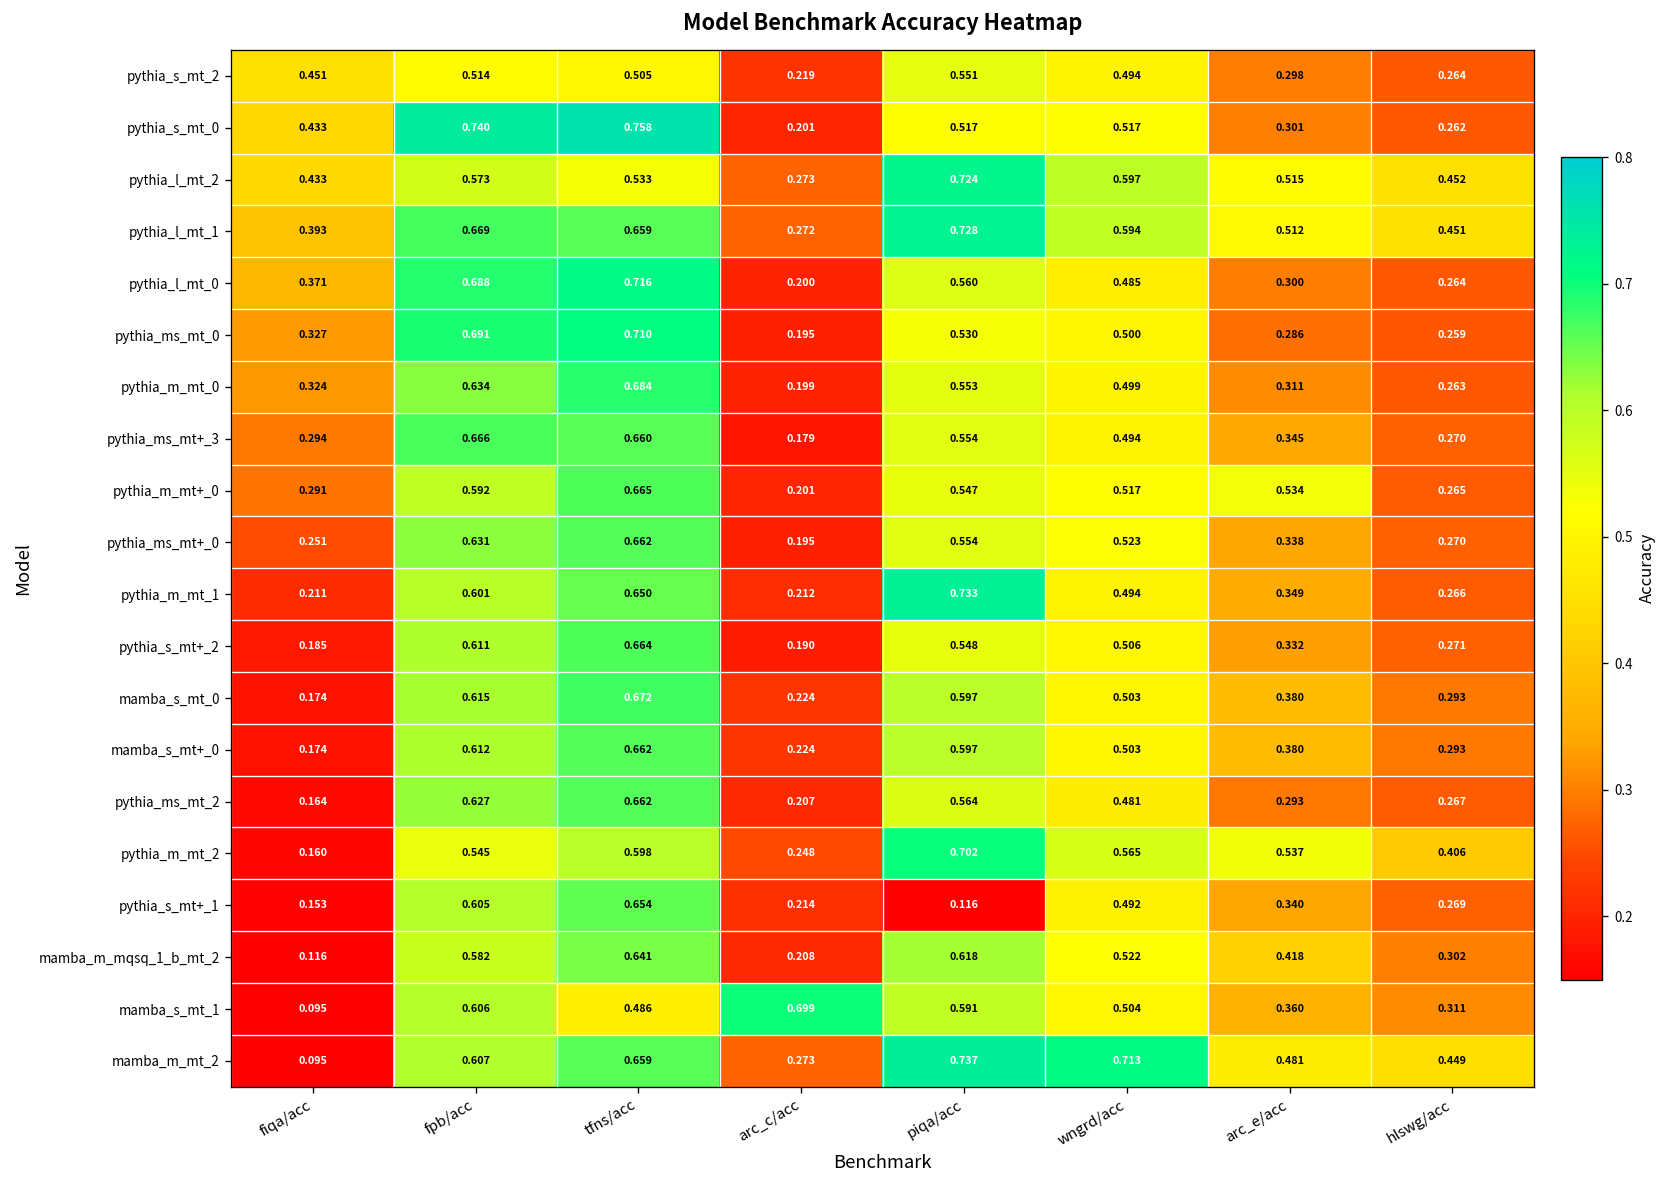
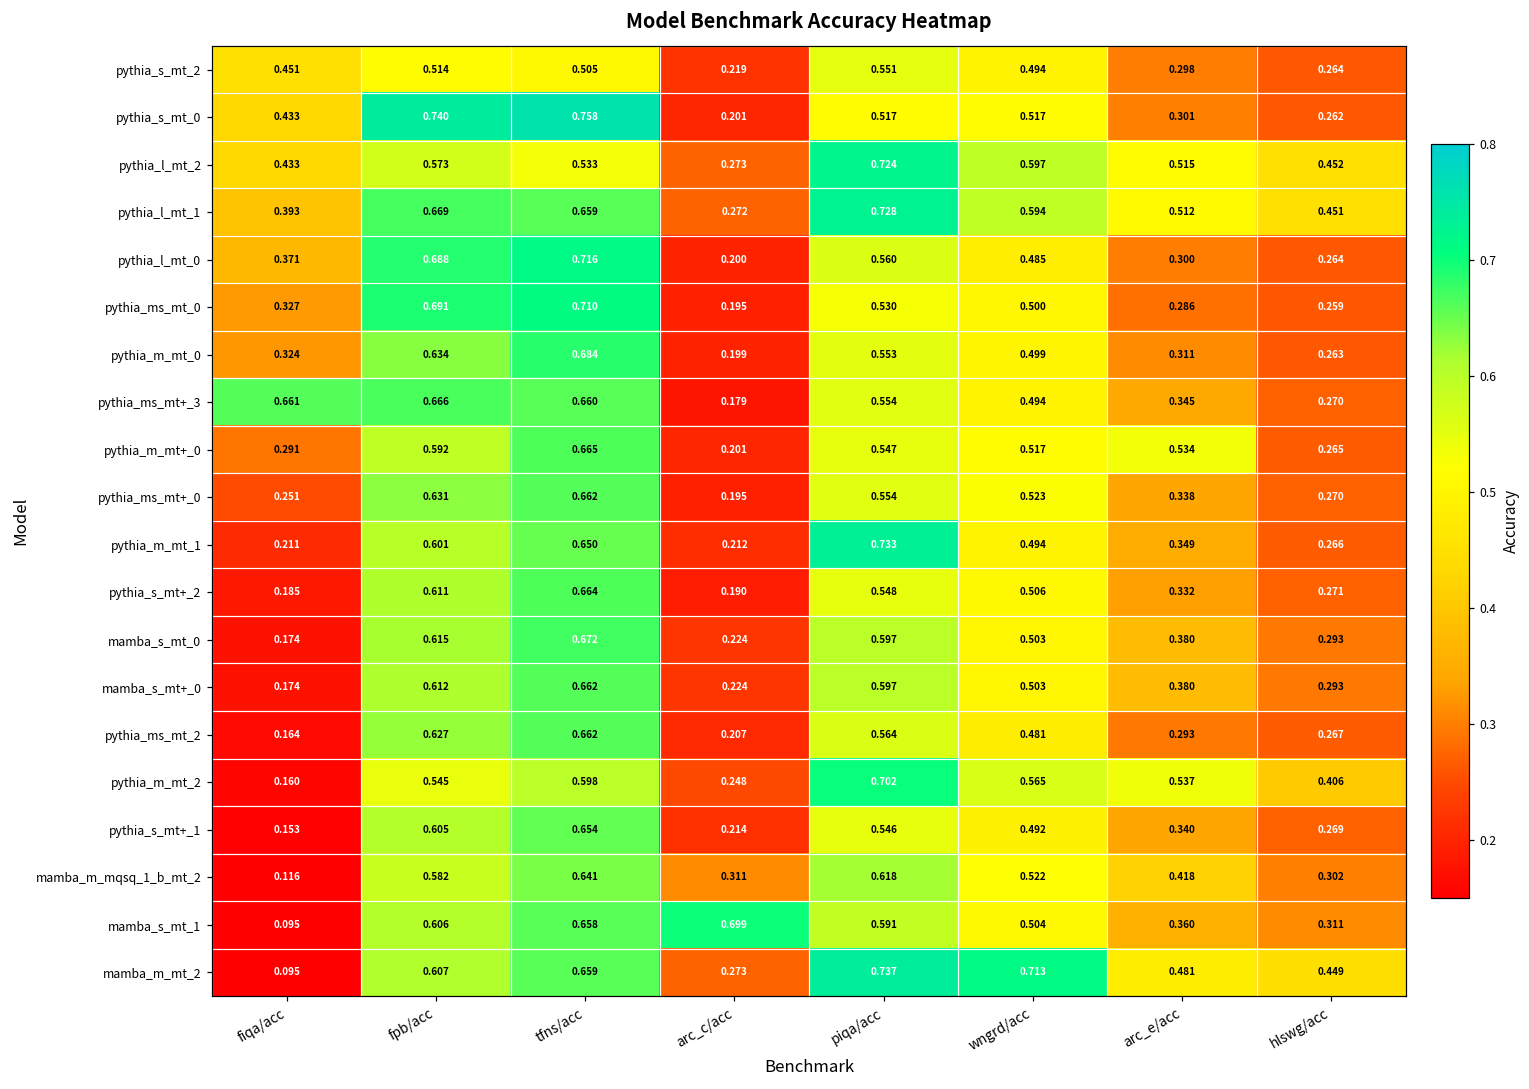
pythia_ms_mt+_3, fiqa/acc: 0.294 -> 0.661
pythia_s_mt+_1, piqa/acc: 0.116 -> 0.546
mamba_m_mqsq_1_b_mt_2, arc_c/acc: 0.208 -> 0.311
mamba_s_mt_1, tfns/acc: 0.486 -> 0.658
